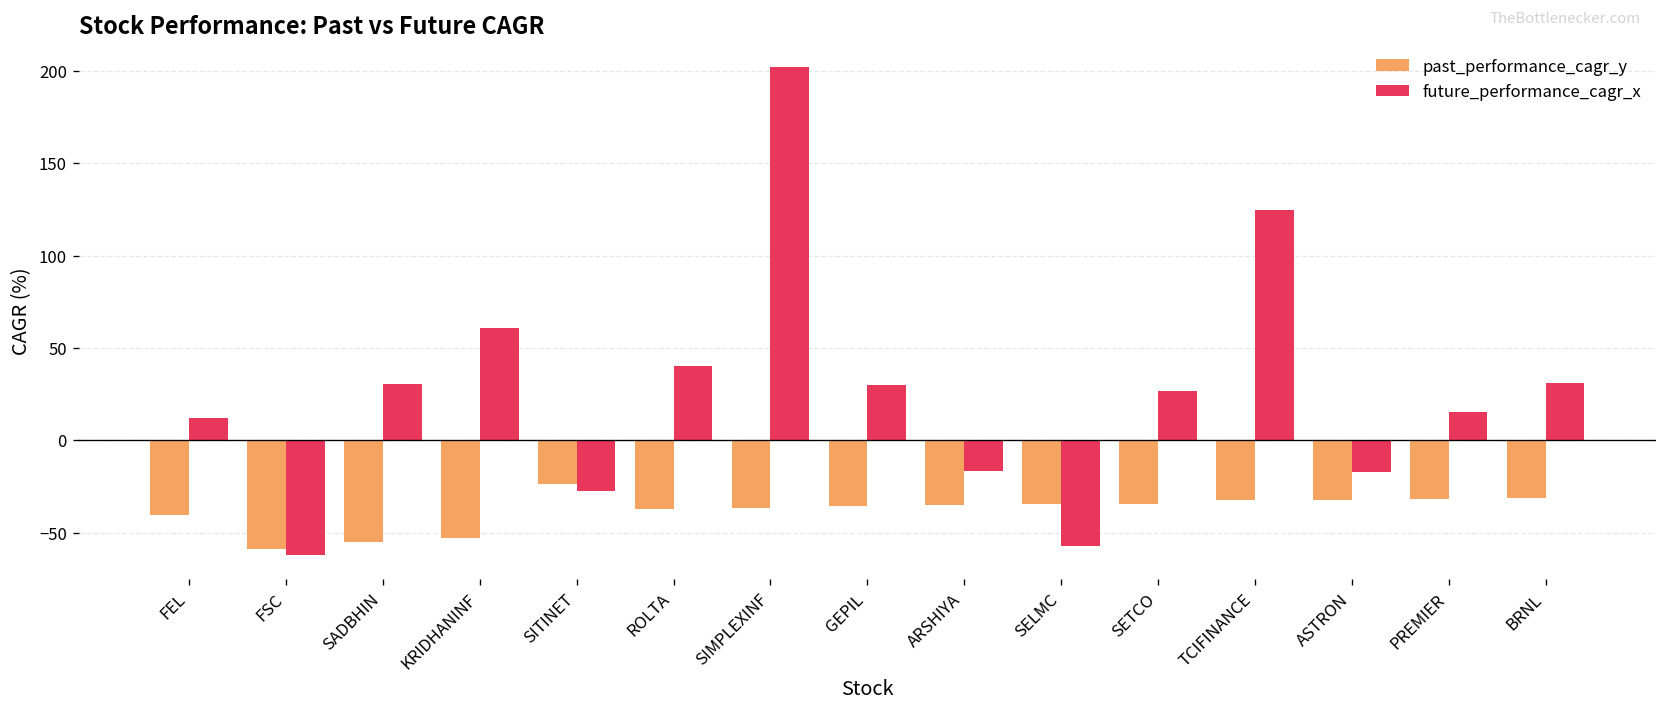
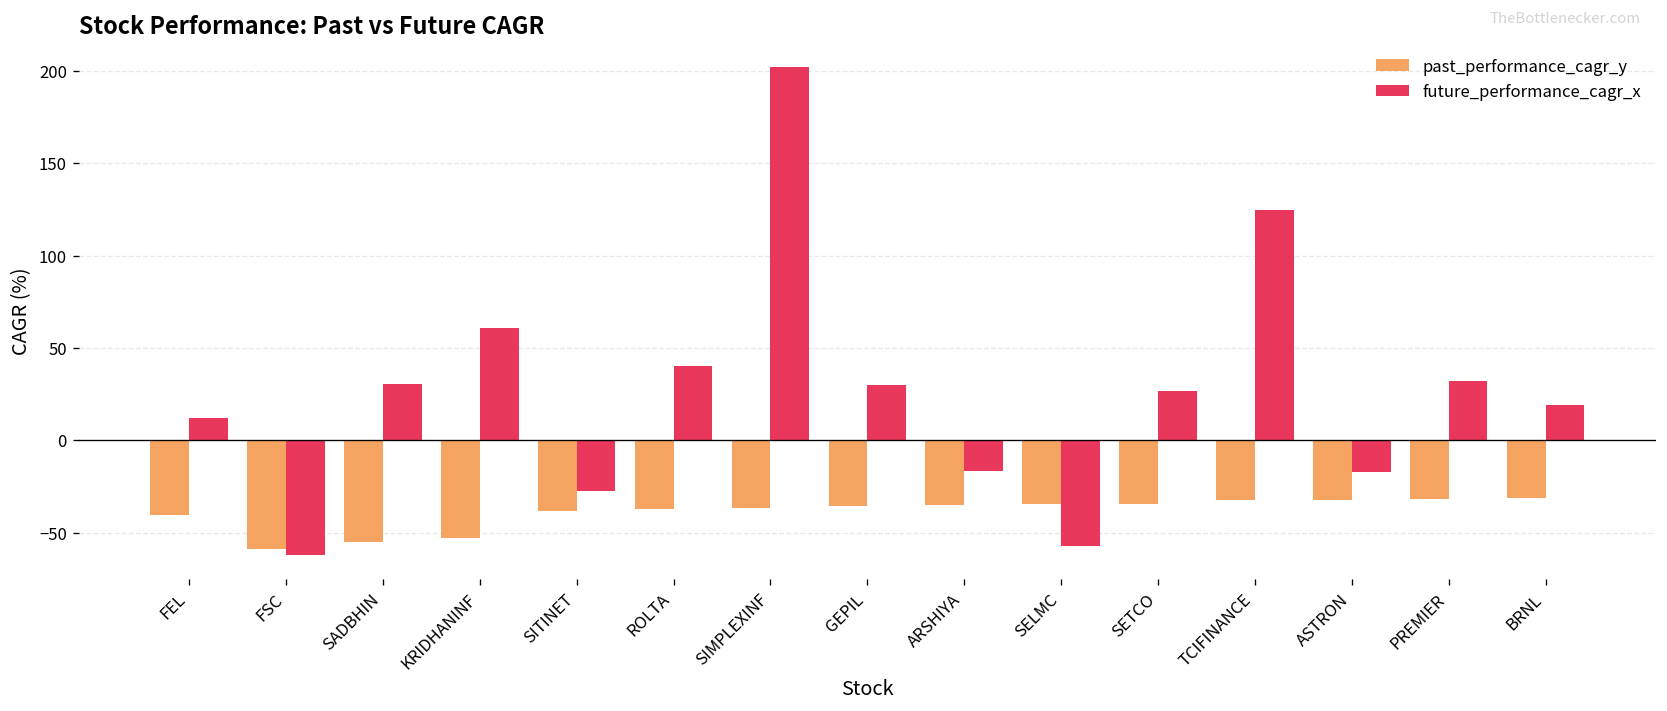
past_performance_cagr_y, SITINET: -24 -> -38
future_performance_cagr_x, PREMIER: 15 -> 32
future_performance_cagr_x, BRNL: 31 -> 19
